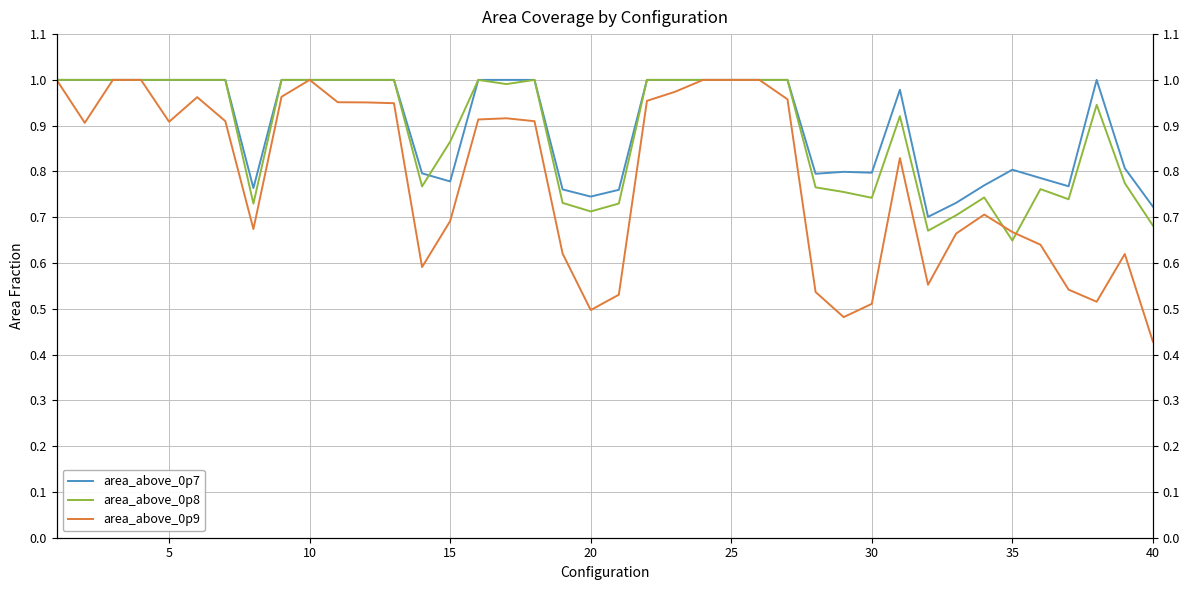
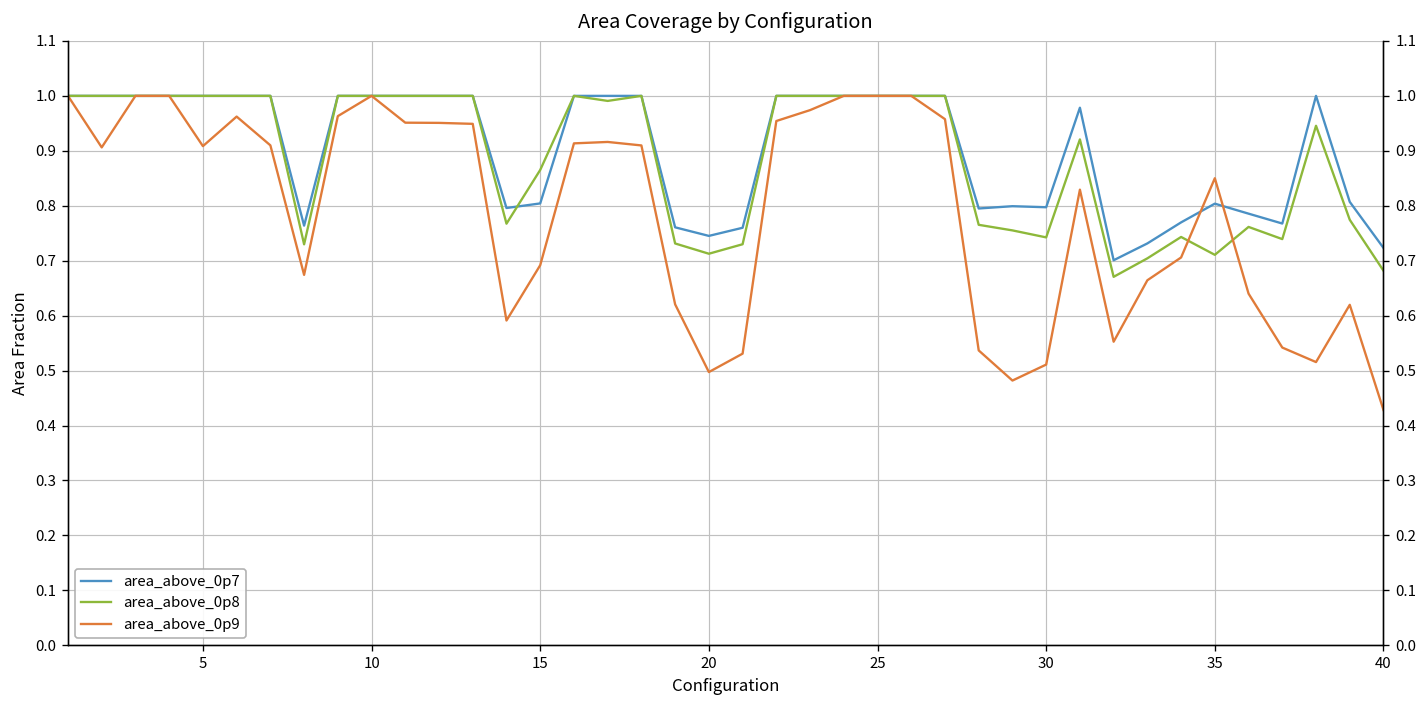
area_above_0p7, 15: 0.78 -> 0.80
area_above_0p8, 35: 0.65 -> 0.71
area_above_0p9, 35: 0.67 -> 0.85
